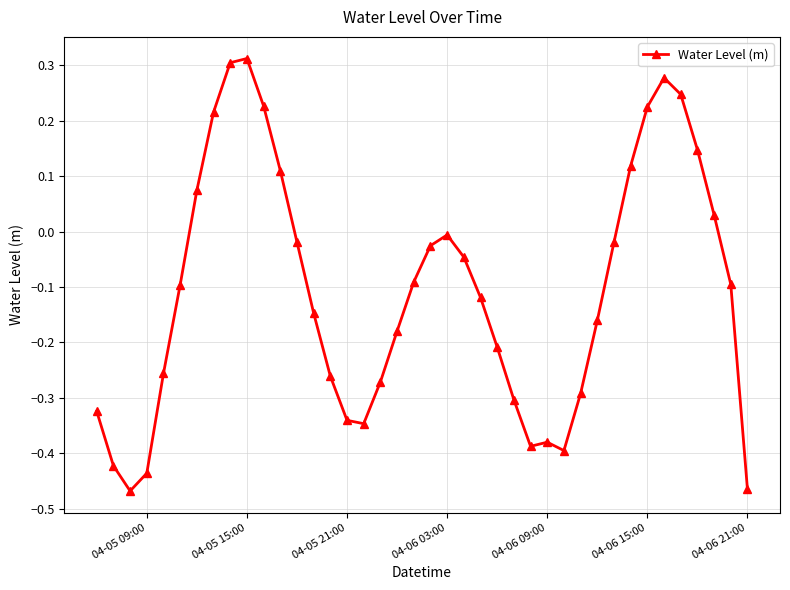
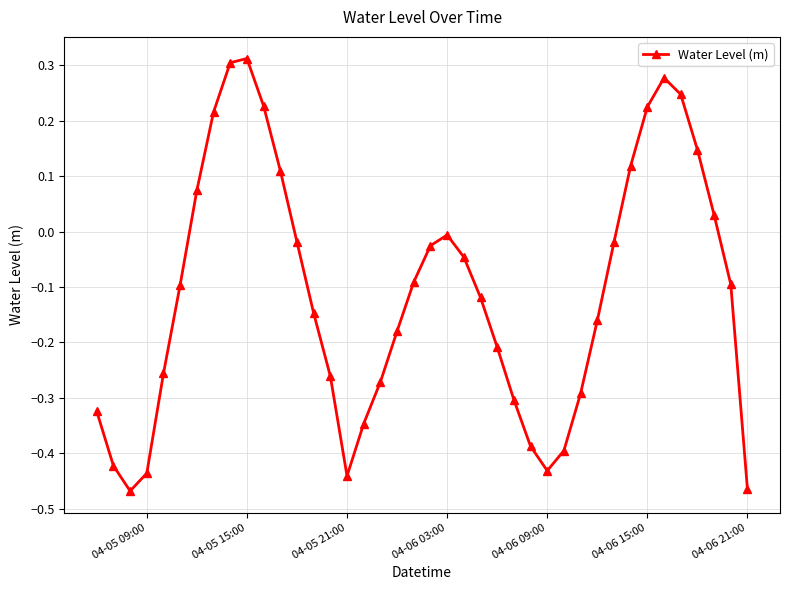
04-05 21:00: -0.34 -> -0.44
04-06 09:00: -0.38 -> -0.43
